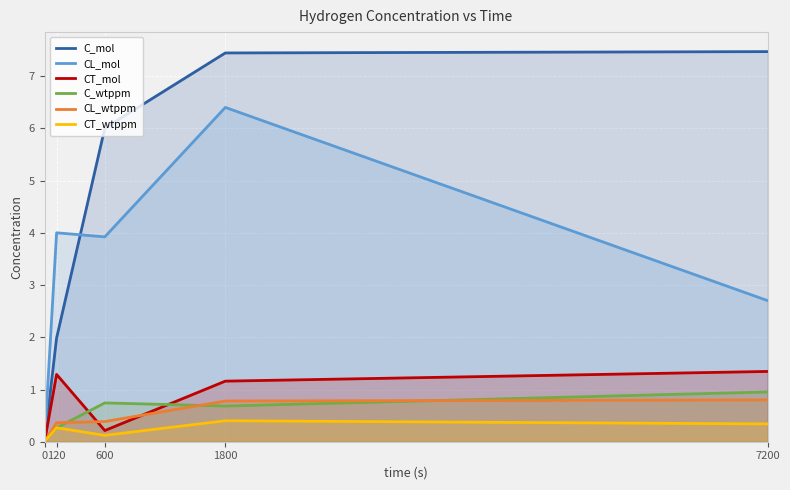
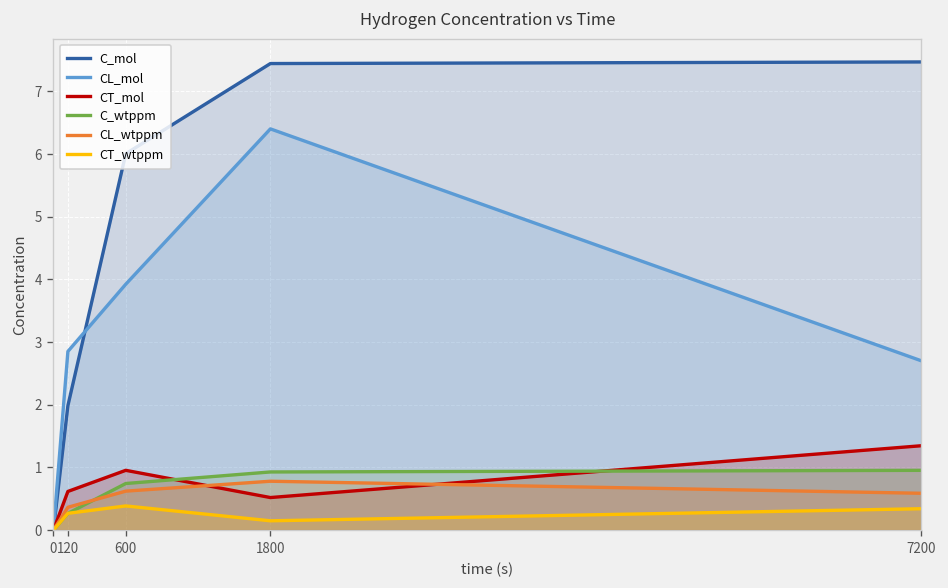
CL_mol, 120: 4.0 -> 2.9
CT_mol, 120: 1.3 -> 0.6
CT_mol, 600: 0.2 -> 1.0
CL_wtppm, 600: 0.4 -> 0.6
CT_wtppm, 600: 0.1 -> 0.4
CT_mol, 1800: 1.2 -> 0.5
C_wtppm, 1800: 0.7 -> 0.9
CT_wtppm, 1800: 0.4 -> 0.1
CL_wtppm, 7200: 0.8 -> 0.6
